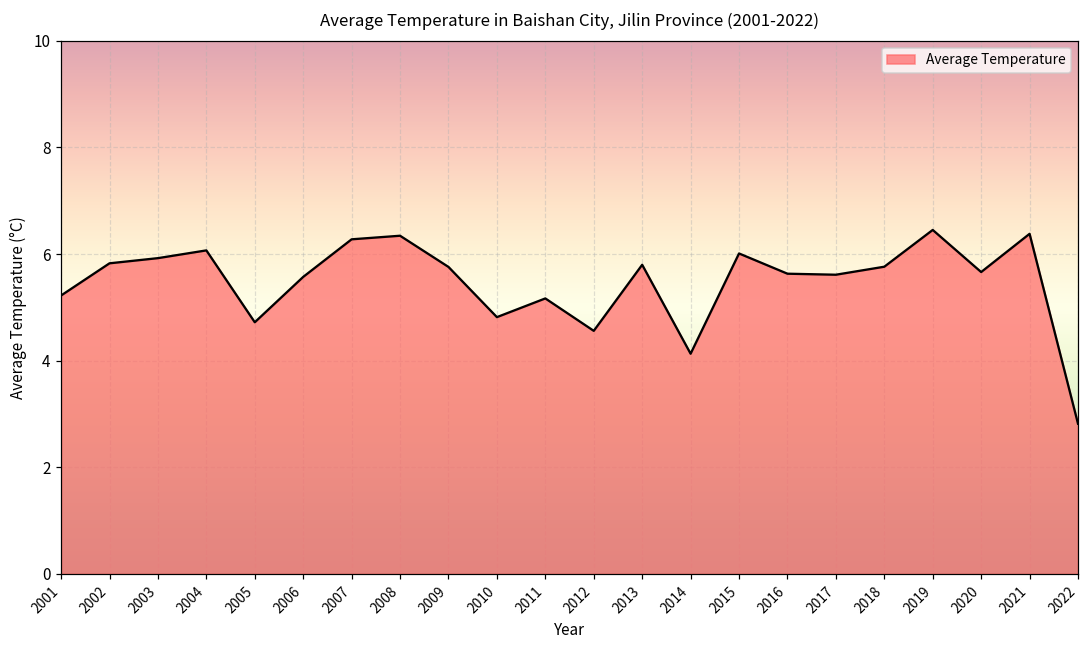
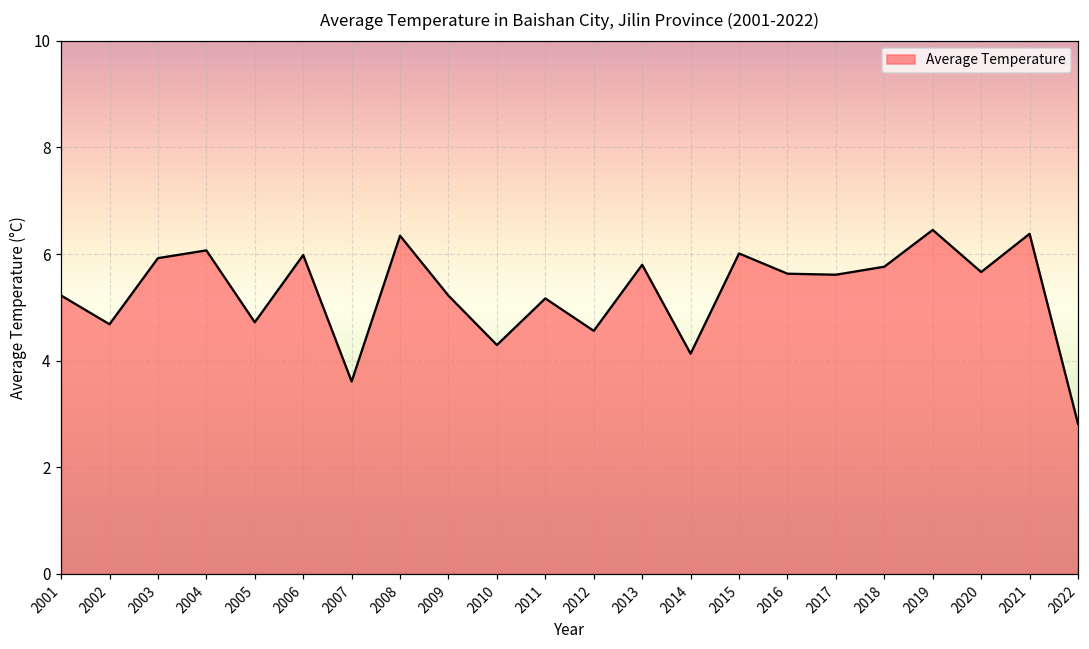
2002: 5.8 -> 4.7
2006: 5.6 -> 6.0
2007: 6.3 -> 3.6
2009: 5.8 -> 5.2
2010: 4.8 -> 4.3
